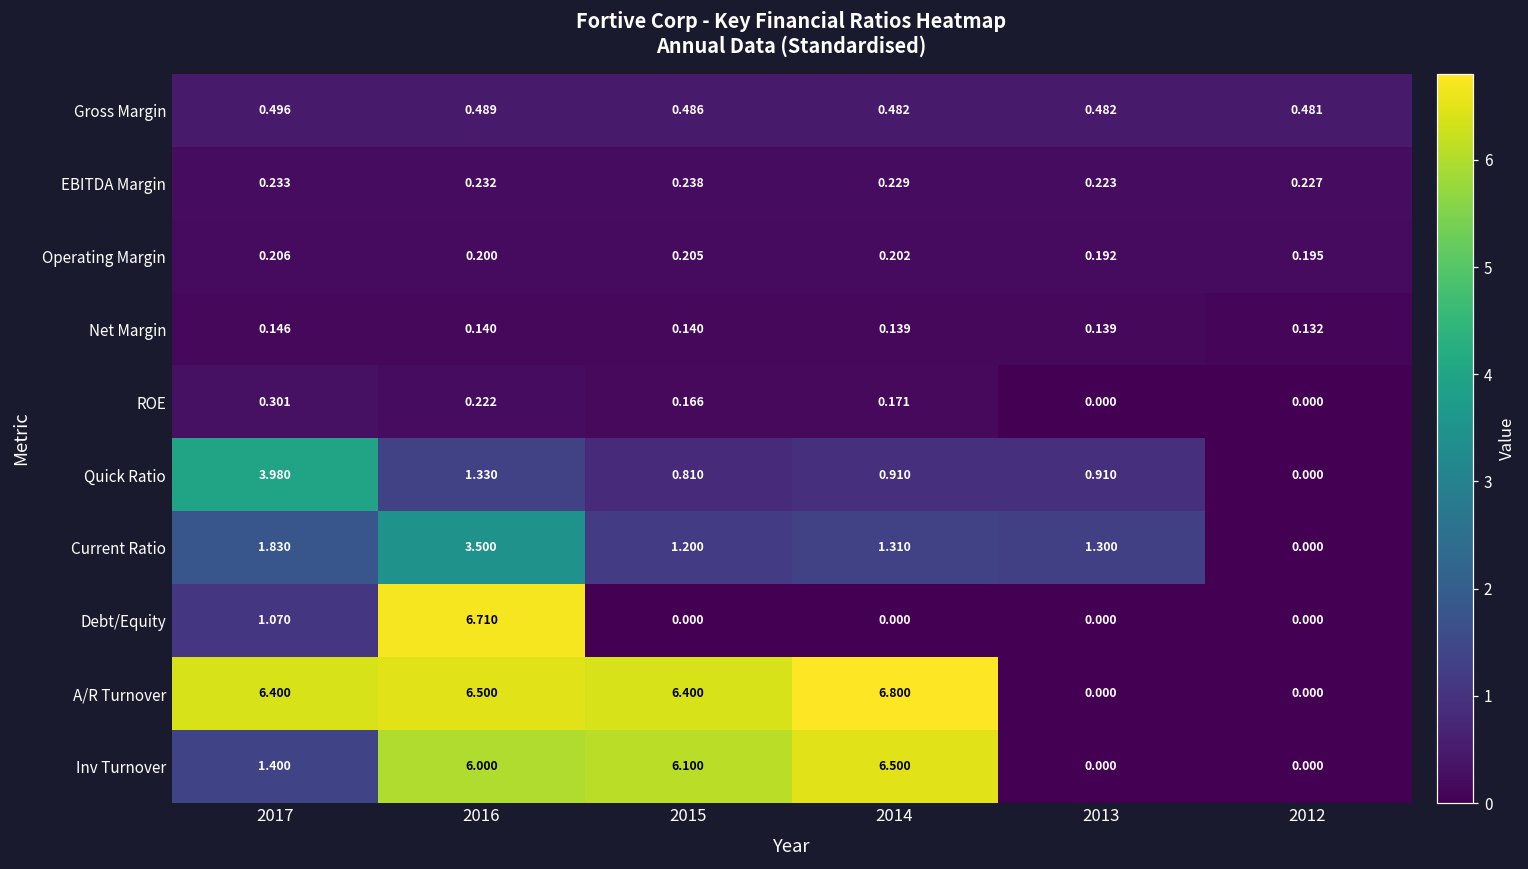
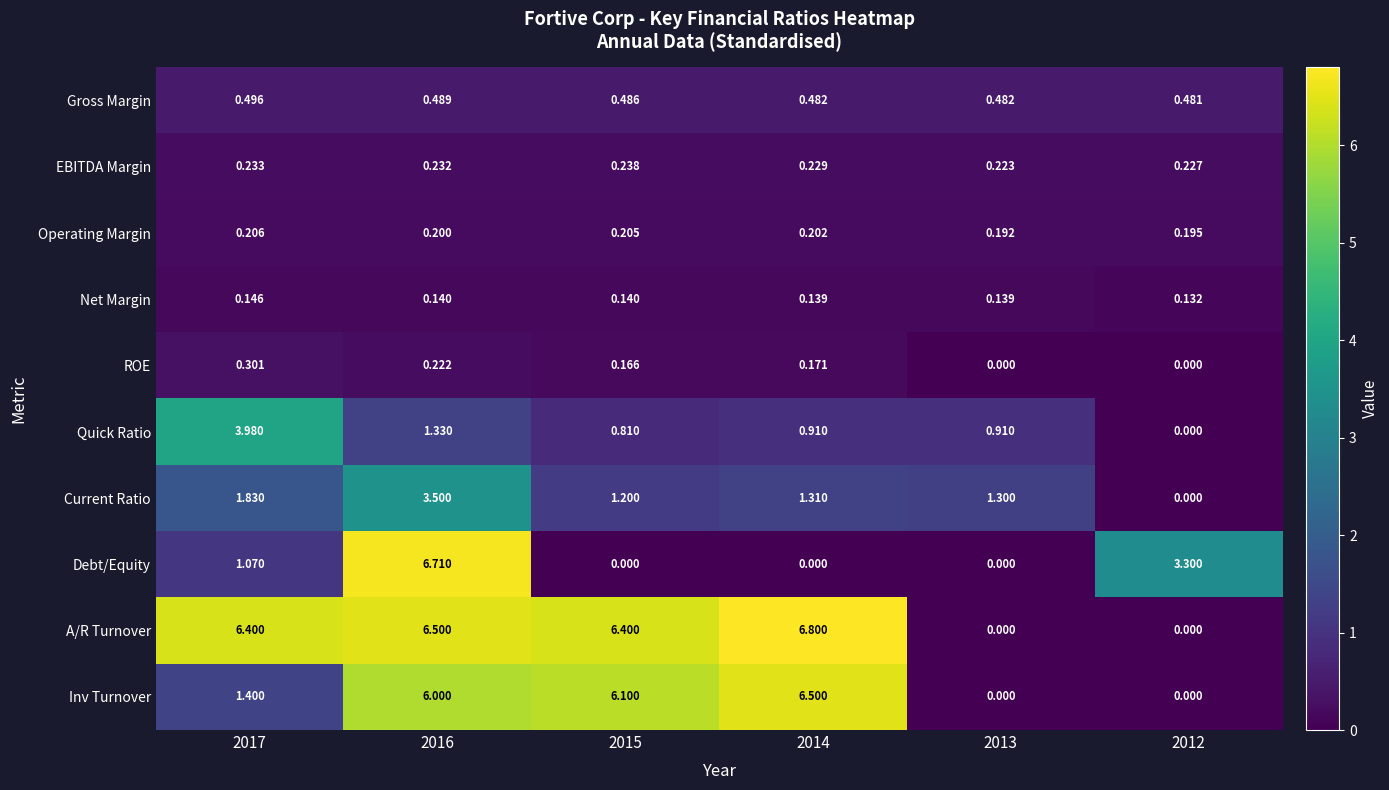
Debt/Equity, 2012: 0.000 -> 3.300
